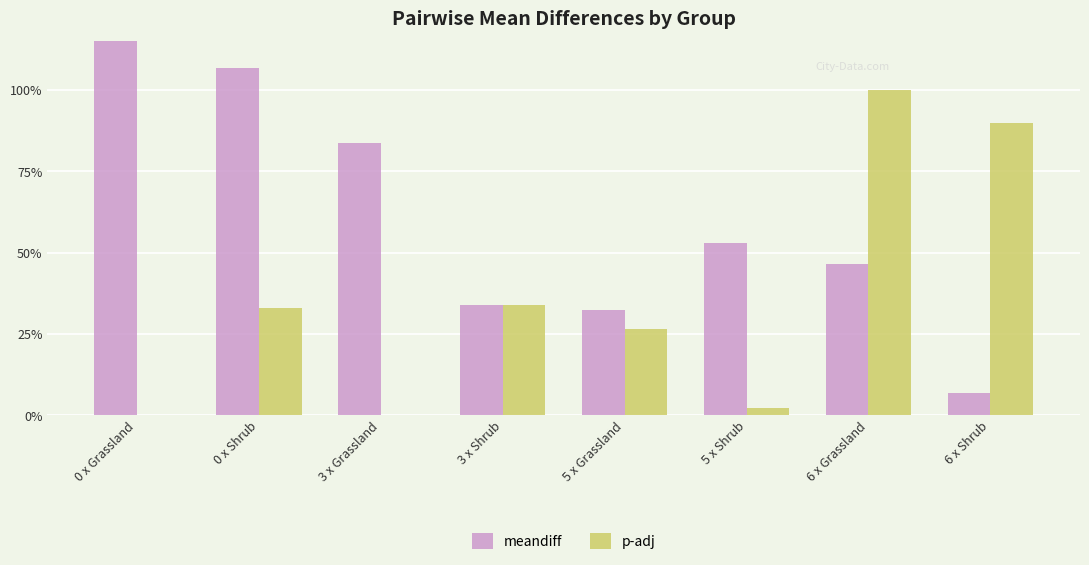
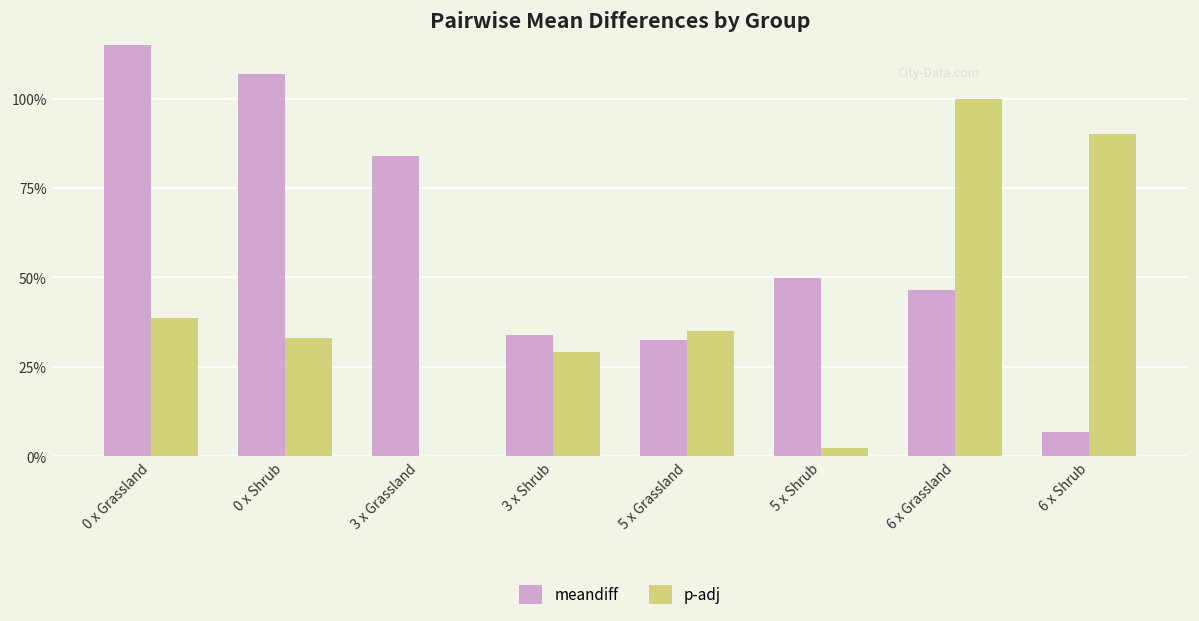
p-adj, 0 x Grassland: 0% -> 39%
p-adj, 3 x Shrub: 34% -> 29%
p-adj, 5 x Grassland: 27% -> 35%
meandiff, 5 x Shrub: 53% -> 50%
